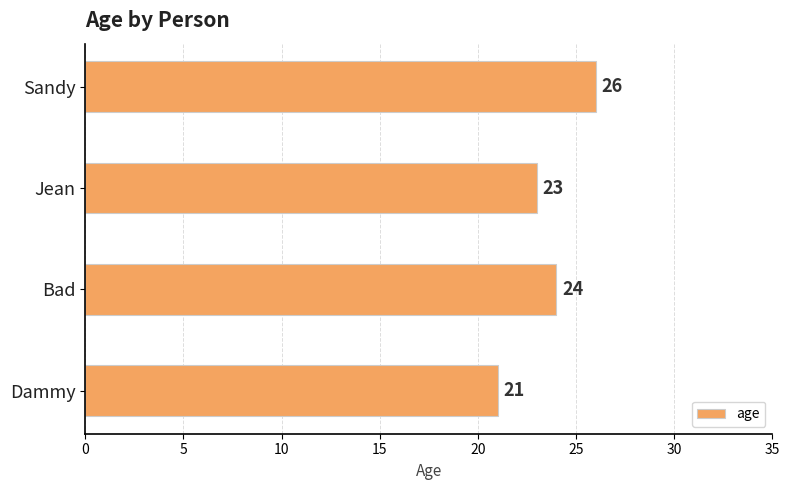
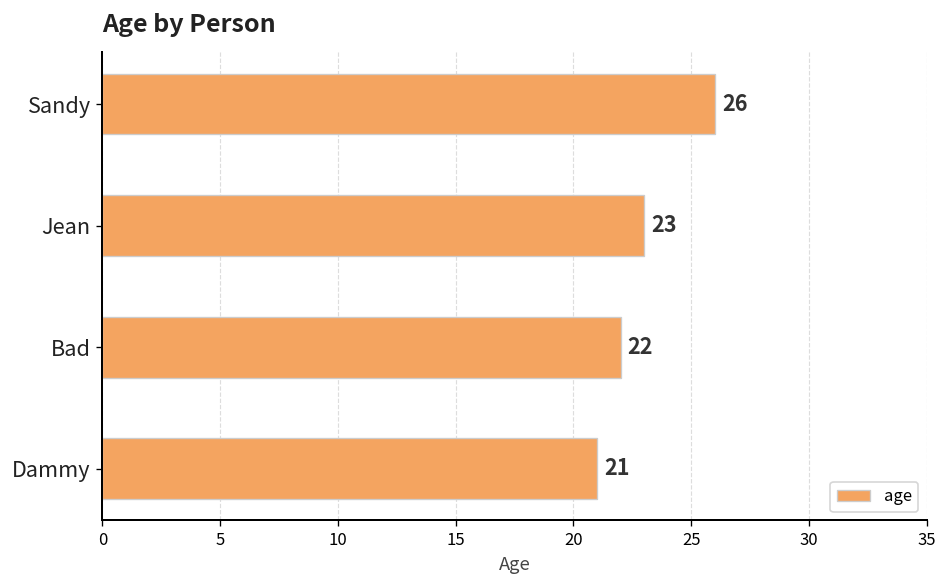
Bad: 24 -> 22
